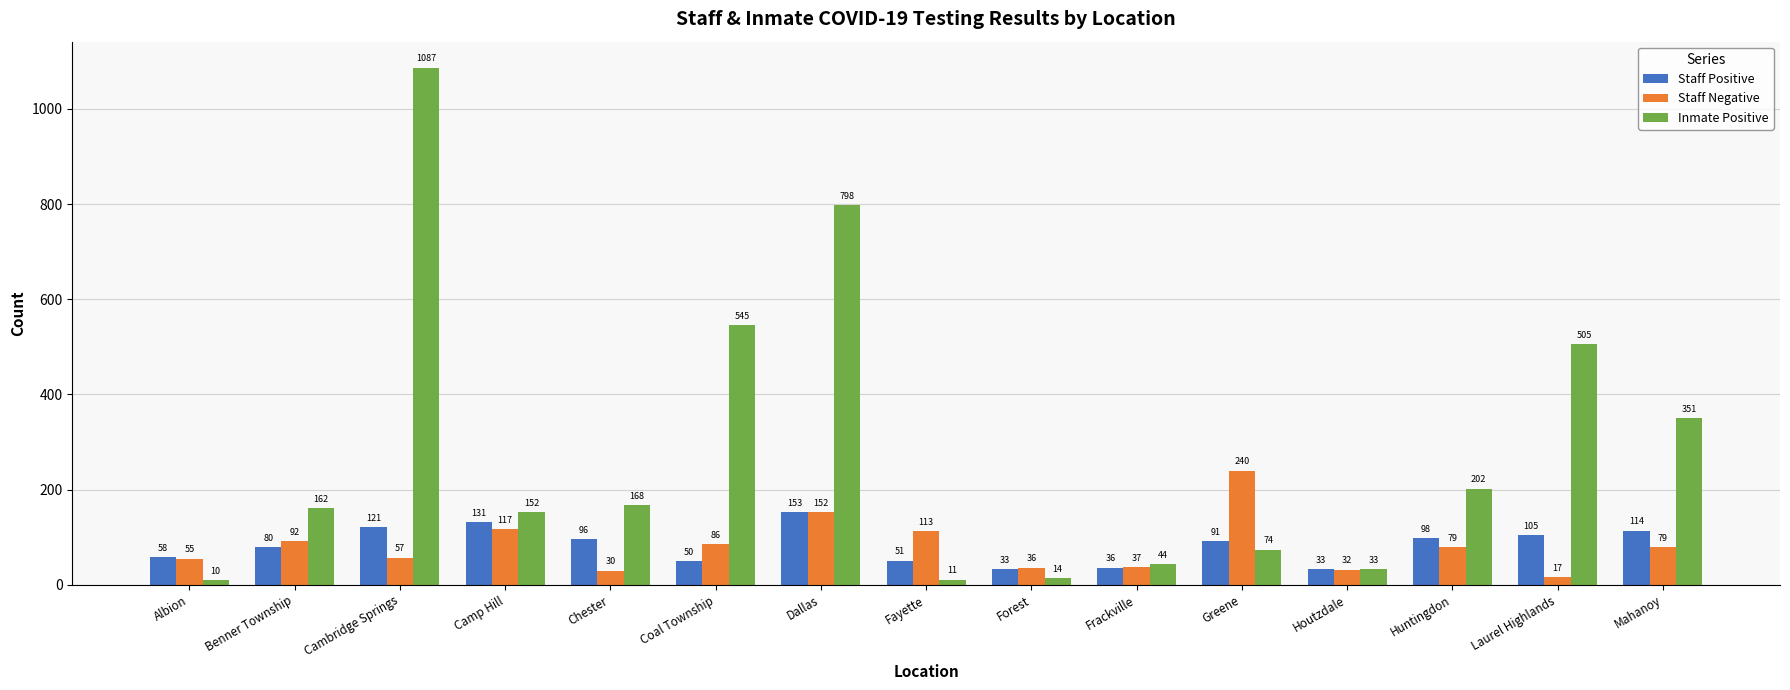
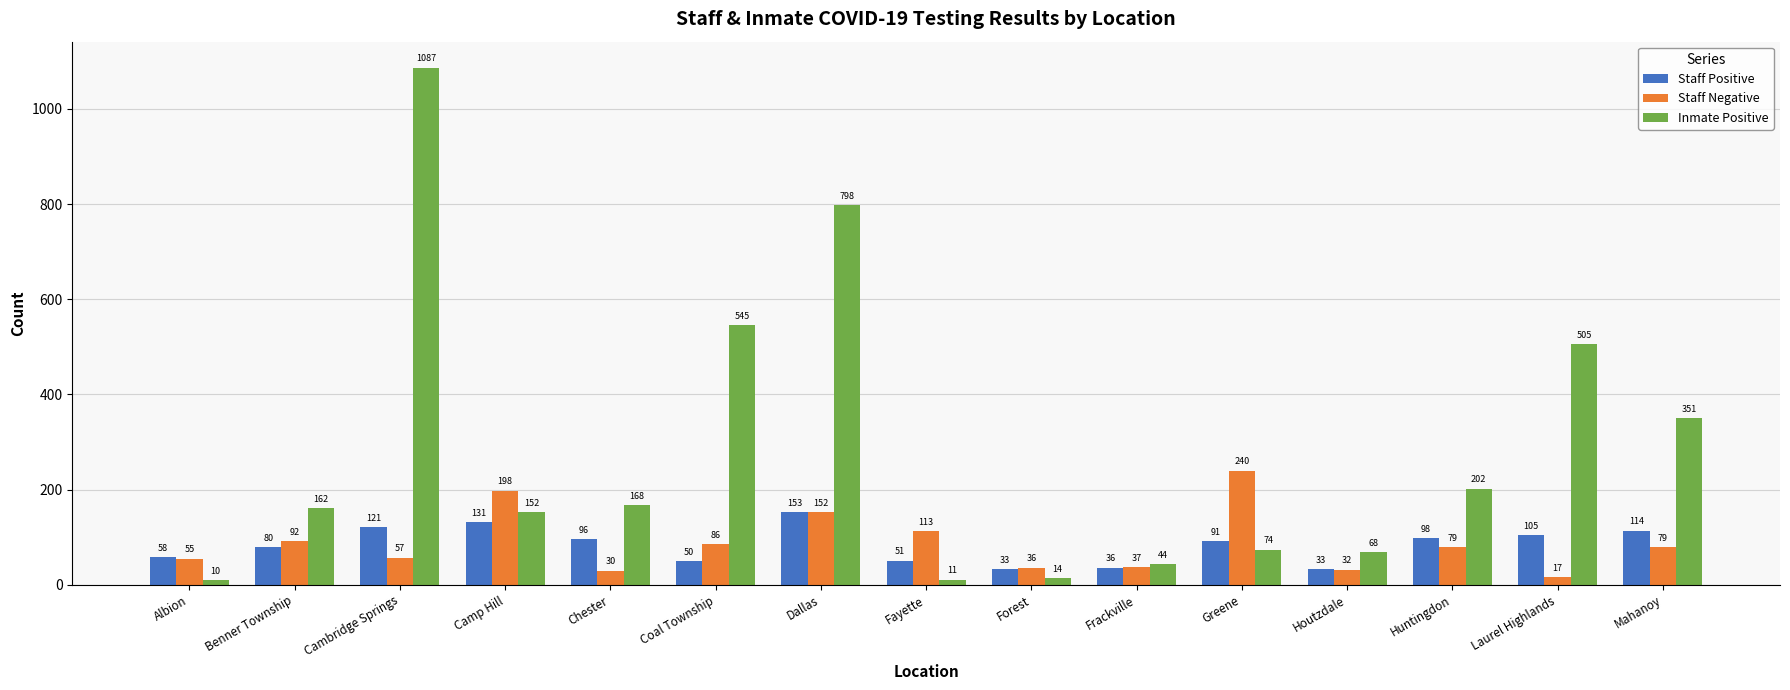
Staff Negative, Camp Hill: 117 -> 198
Inmate Positive, Houtzdale: 33 -> 68
